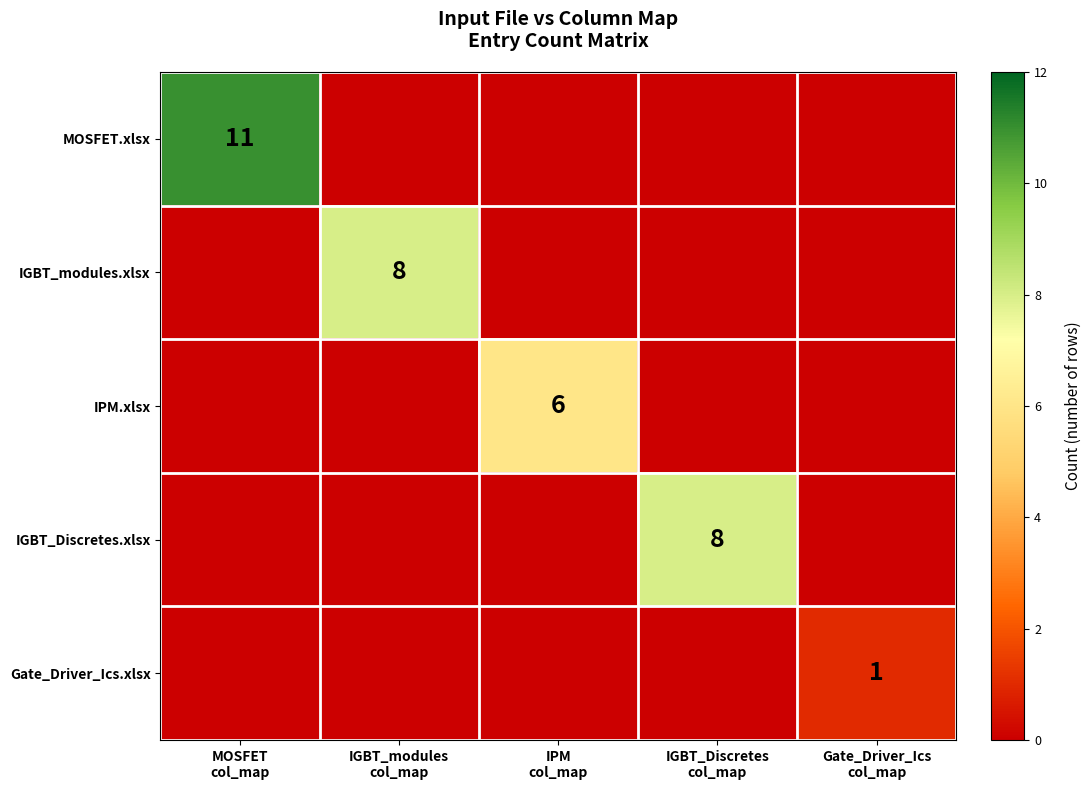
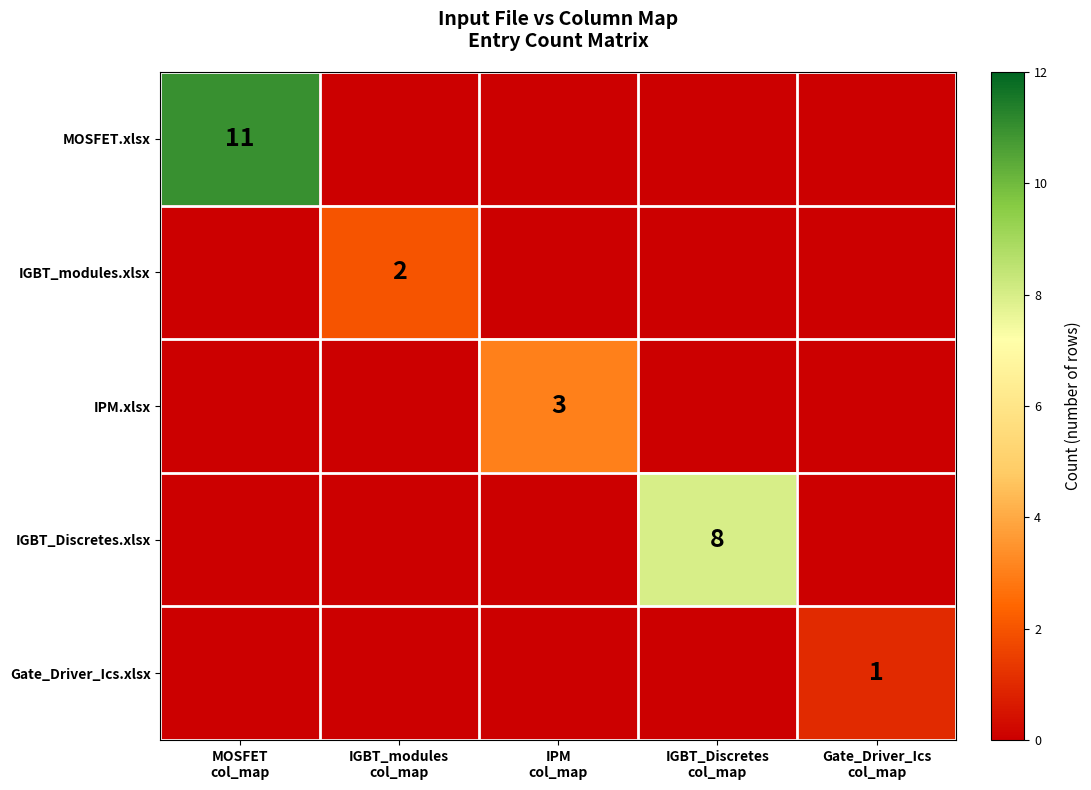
IGBT_modules.xlsx, IGBT_modules col_map: 8 -> 2
IPM.xlsx, IPM col_map: 6 -> 3
